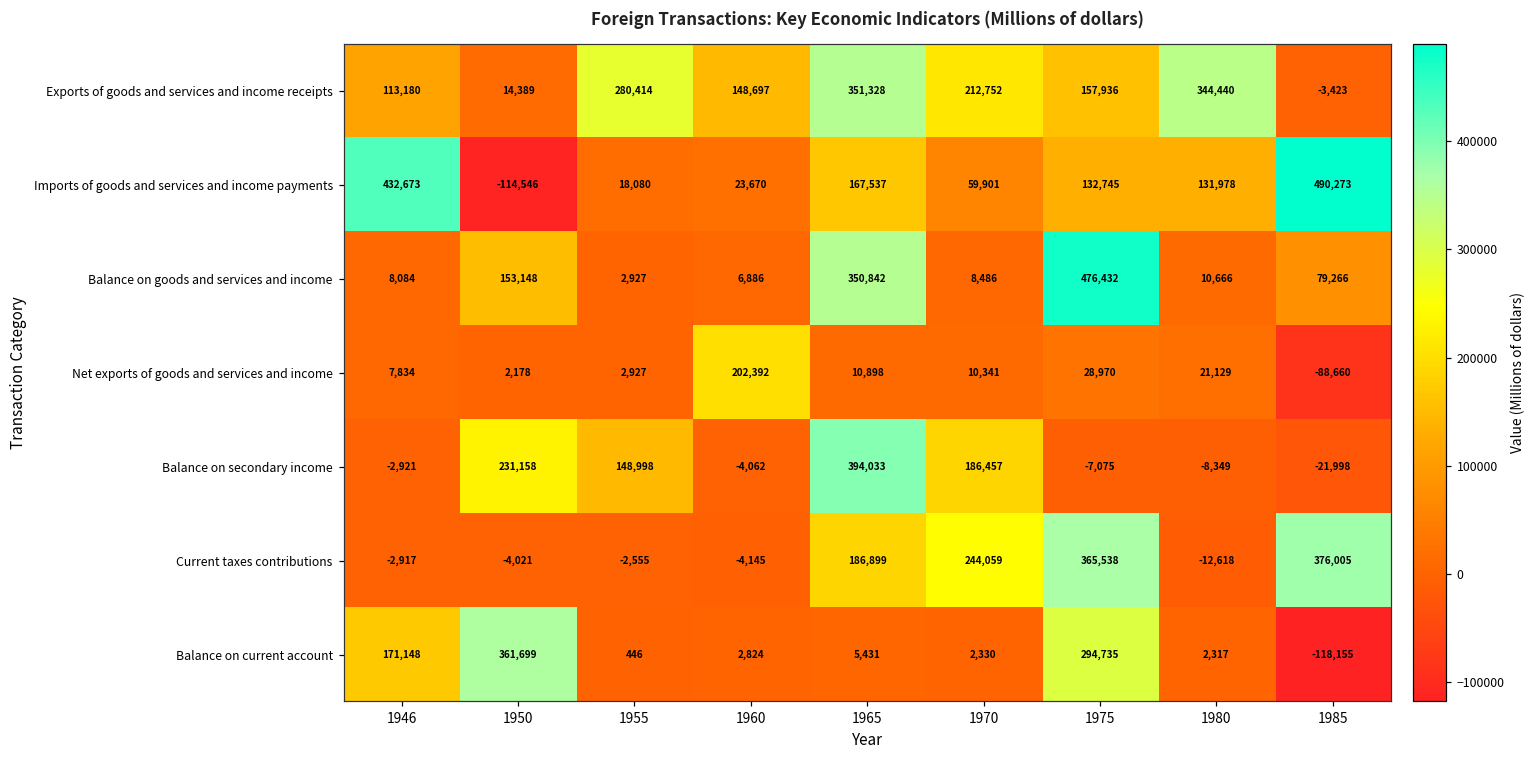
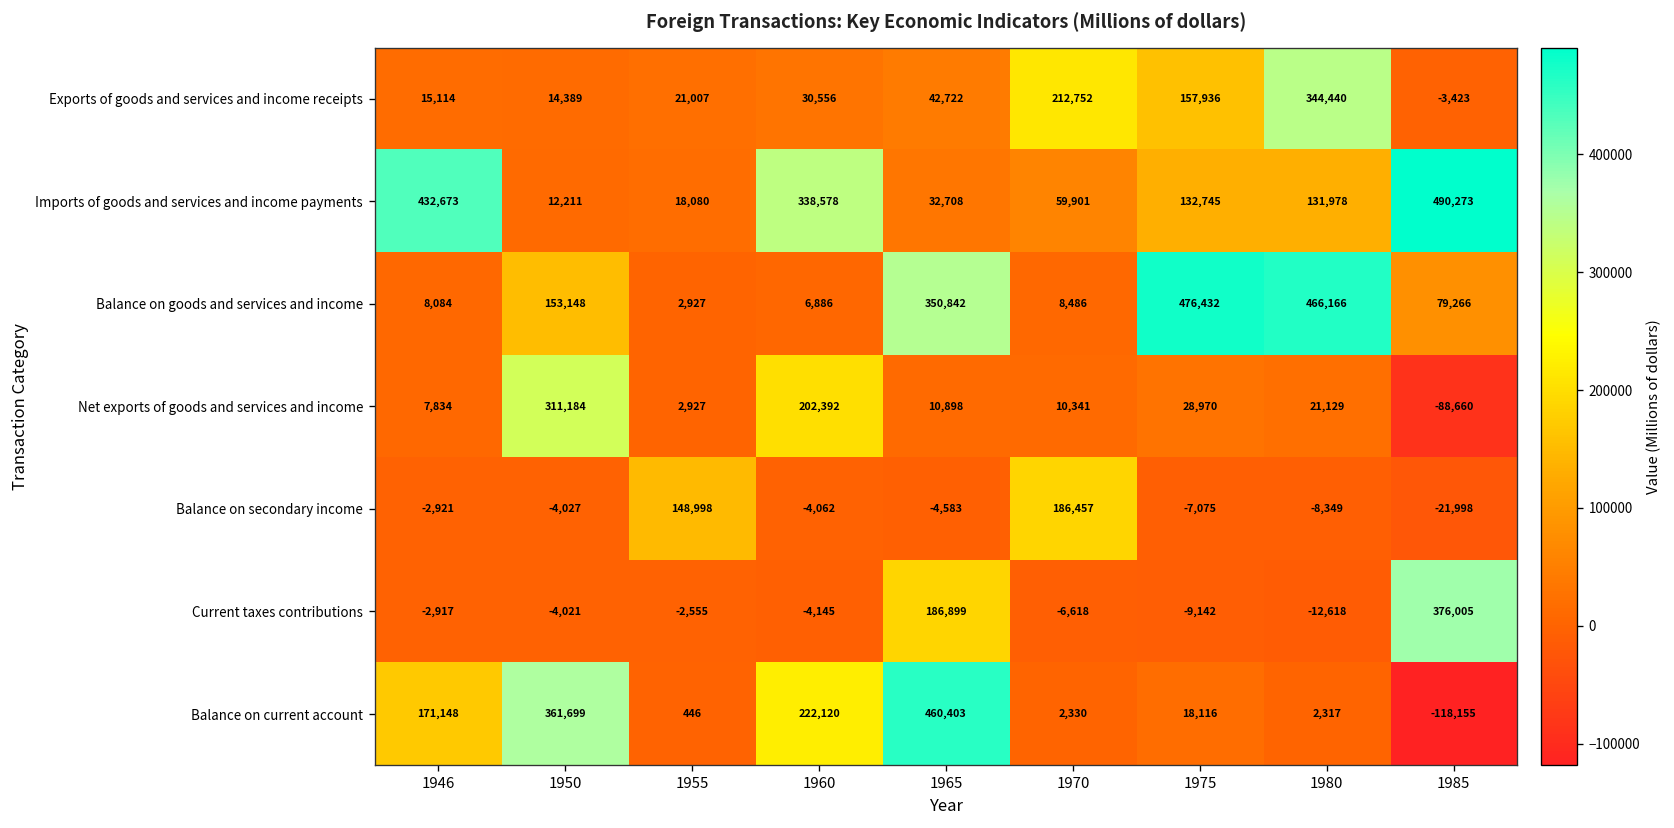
Exports of goods and services and income receipts, 1946: 113,180 -> 15,114
Exports of goods and services and income receipts, 1955: 280,414 -> 21,007
Exports of goods and services and income receipts, 1960: 148,697 -> 30,556
Exports of goods and services and income receipts, 1965: 351,328 -> 42,722
Imports of goods and services and income payments, 1950: -114,546 -> 12,211
Imports of goods and services and income payments, 1960: 23,670 -> 338,578
Imports of goods and services and income payments, 1965: 167,537 -> 32,708
Balance on goods and services and income, 1980: 10,666 -> 466,166
Net exports of goods and services and income, 1950: 2,178 -> 311,184
Balance on secondary income, 1950: 231,158 -> -4,027
Balance on secondary income, 1965: 394,033 -> -4,583
Current taxes contributions, 1970: 244,059 -> -6,618
Current taxes contributions, 1975: 365,538 -> -9,142
Balance on current account, 1960: 2,824 -> 222,120
Balance on current account, 1965: 5,431 -> 460,403
Balance on current account, 1975: 294,735 -> 18,116
